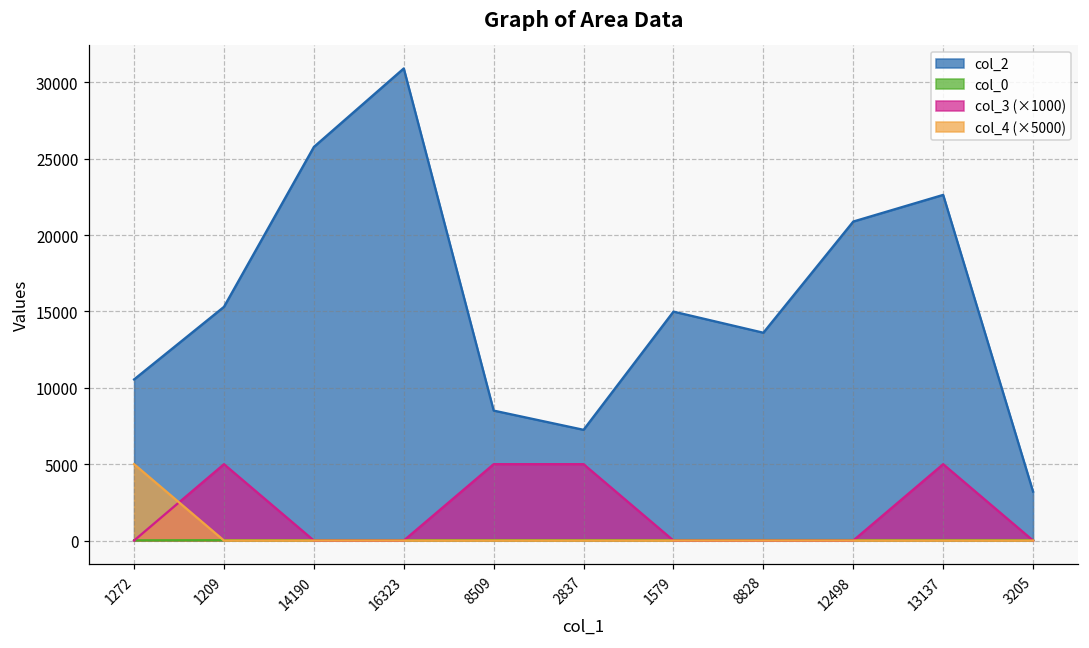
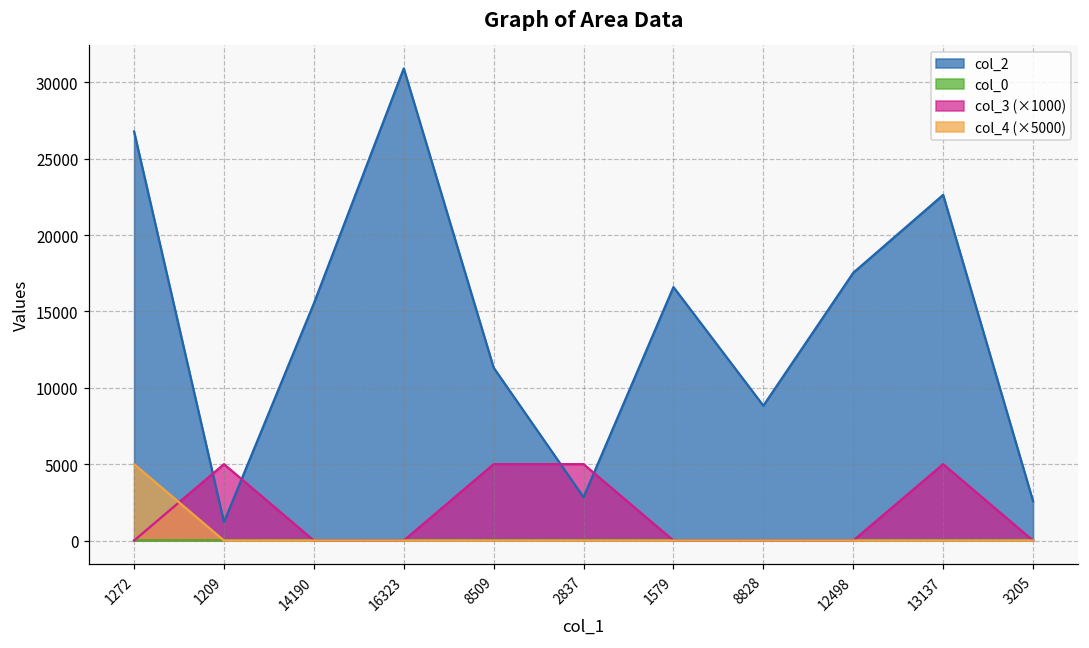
col_2, 1272: 10600 -> 26800
col_2, 1209: 15300 -> 1200
col_2, 14190: 25800 -> 15500
col_2, 8509: 8500 -> 11300
col_2, 2837: 7300 -> 2800
col_2, 1579: 15000 -> 16600
col_2, 8828: 13600 -> 8800
col_2, 12498: 20900 -> 17500
col_2, 3205: 3200 -> 2600
